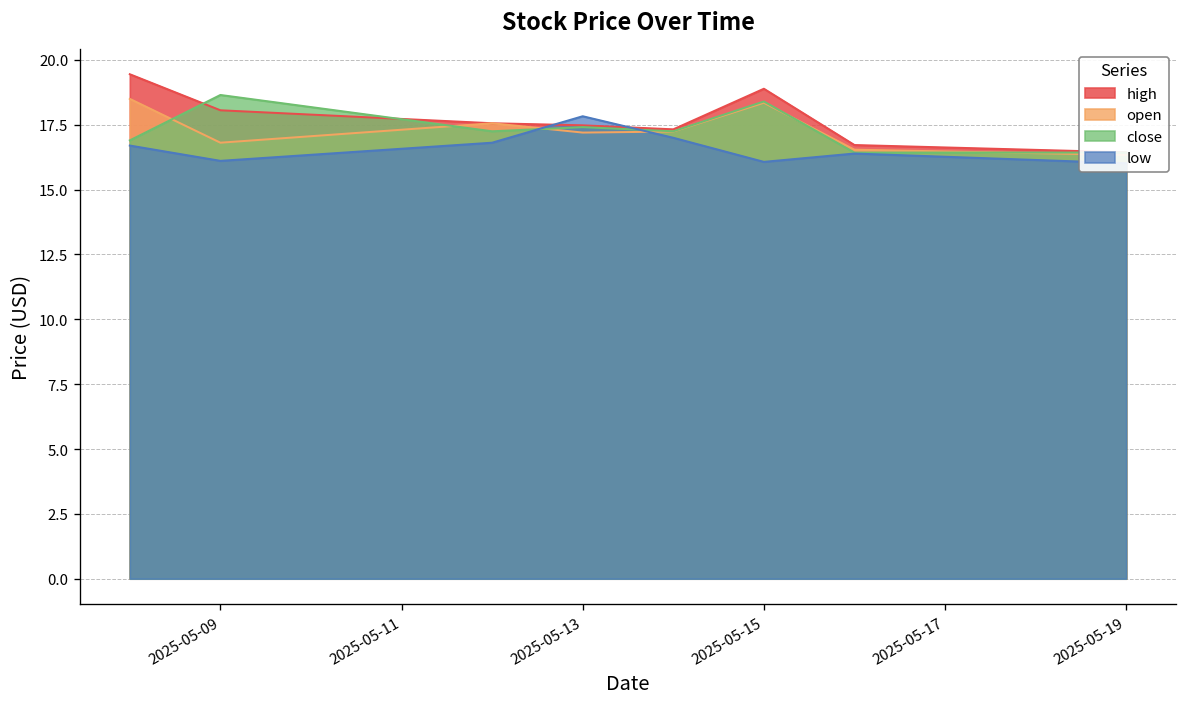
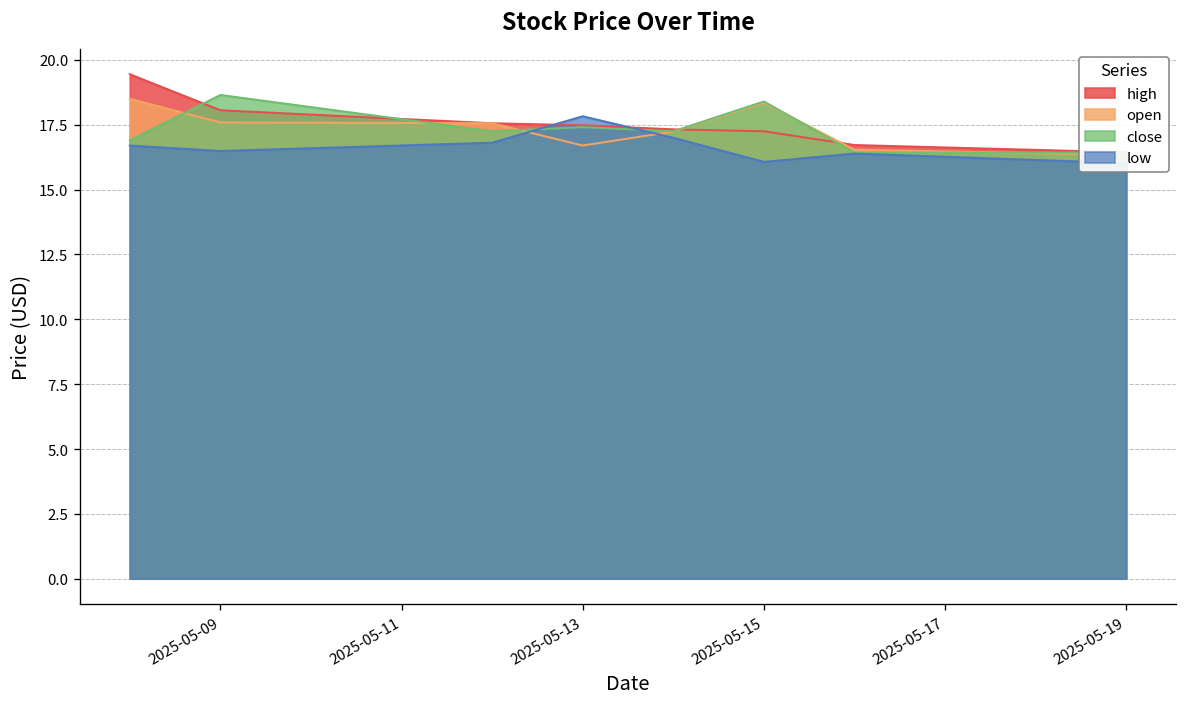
open, 2025-05-09: 16.8 -> 17.6
low, 2025-05-09: 16.1 -> 16.5
open, 2025-05-13: 17.2 -> 16.7
high, 2025-05-15: 18.9 -> 17.3
